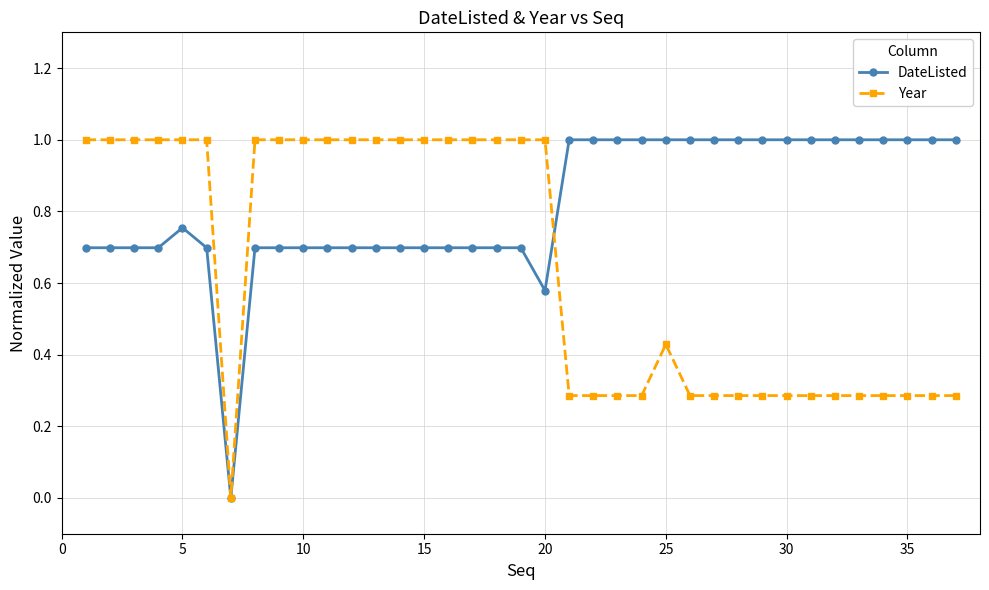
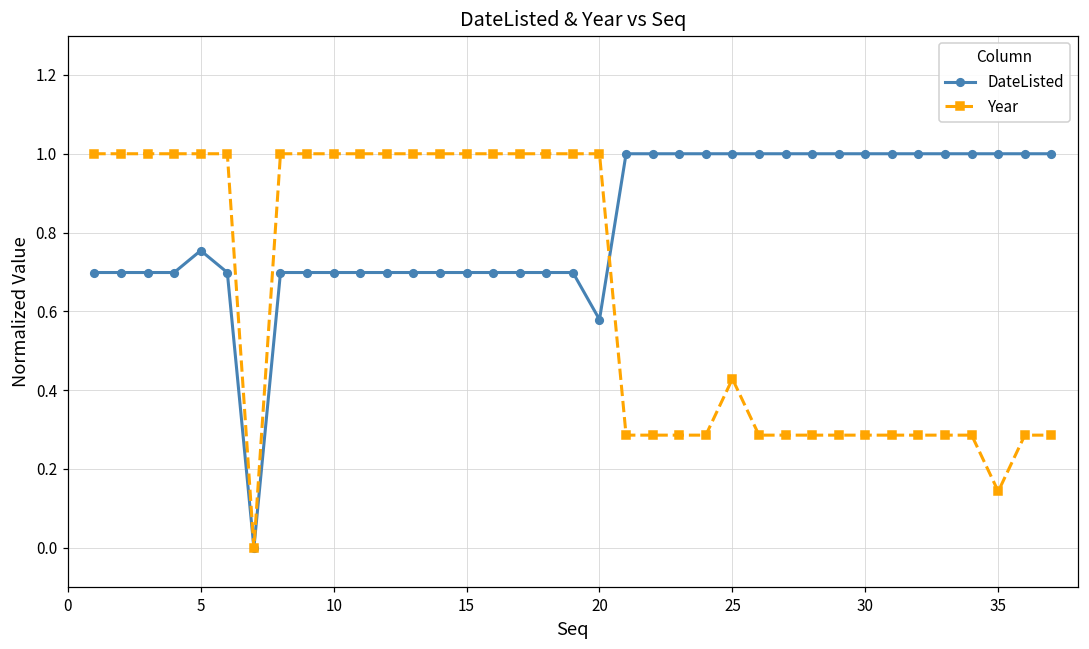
Year, 35: 0.29 -> 0.14
